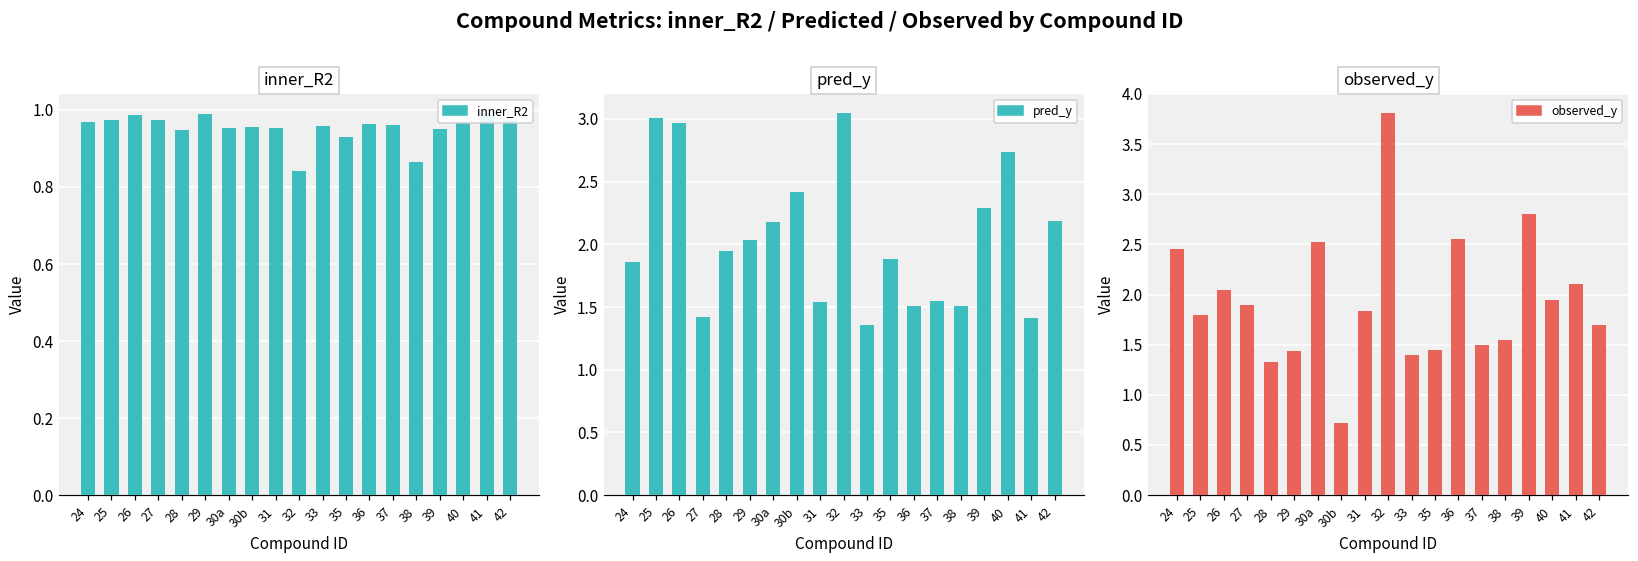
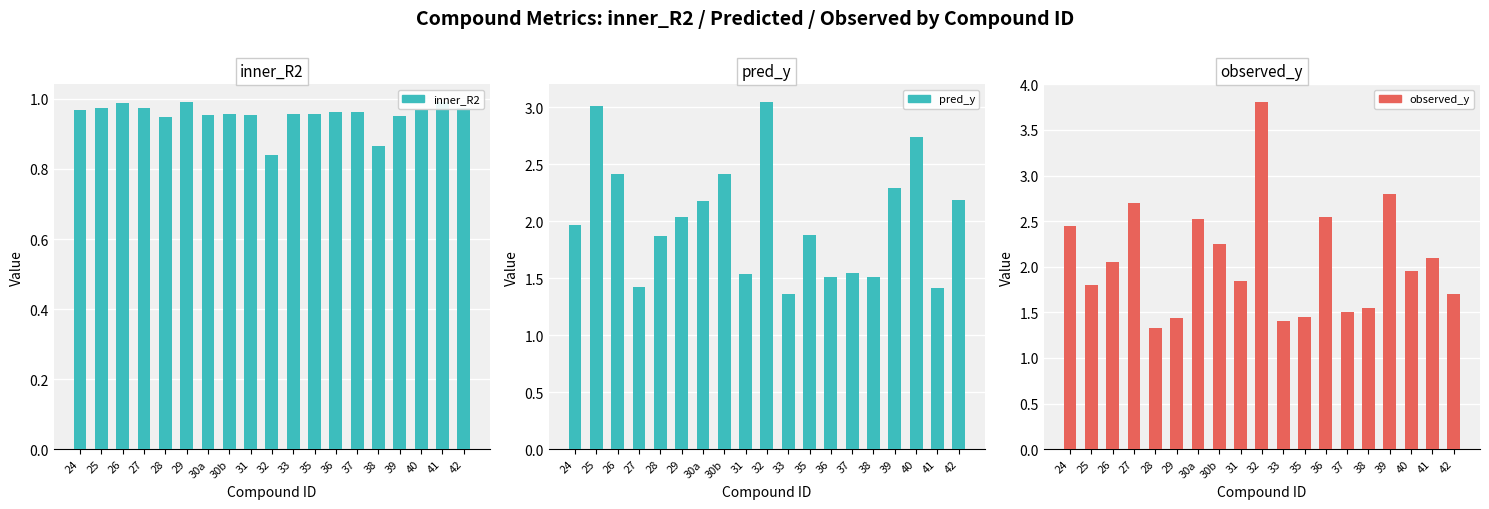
inner_R2, 35: 0.93 -> 0.96
pred_y, 24: 1.86 -> 1.97
pred_y, 26: 2.97 -> 2.42
pred_y, 28: 1.95 -> 1.87
observed_y, 27: 1.9 -> 2.7
observed_y, 30b: 0.7 -> 2.3
